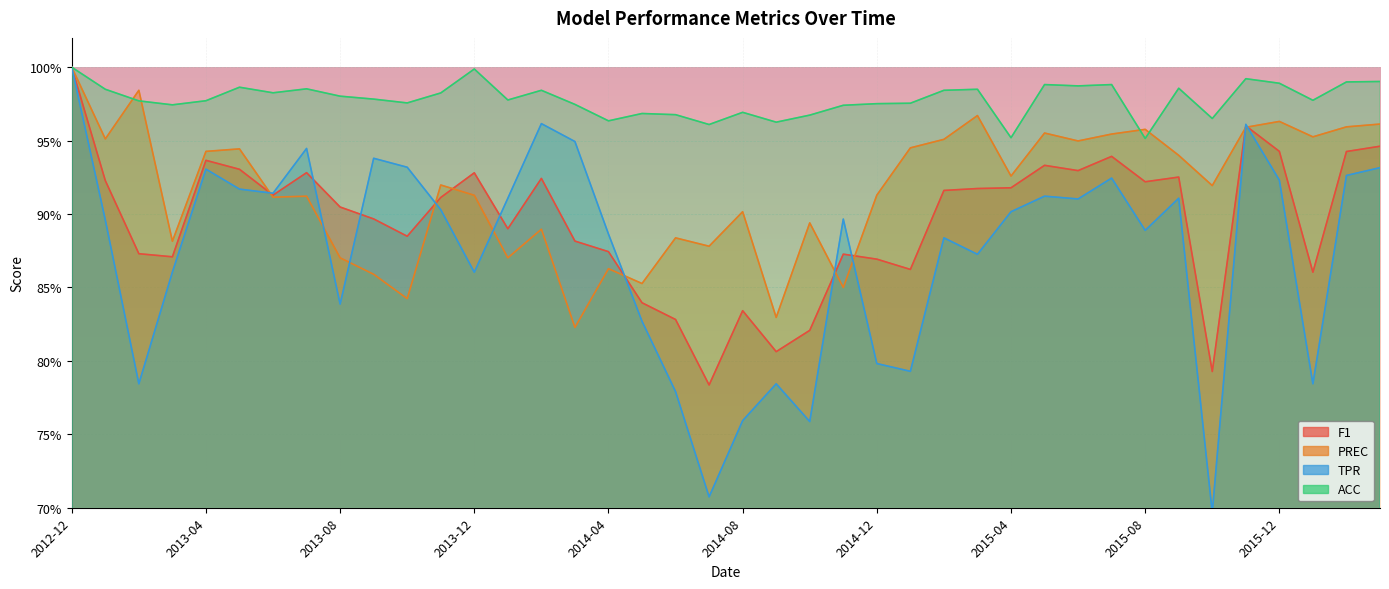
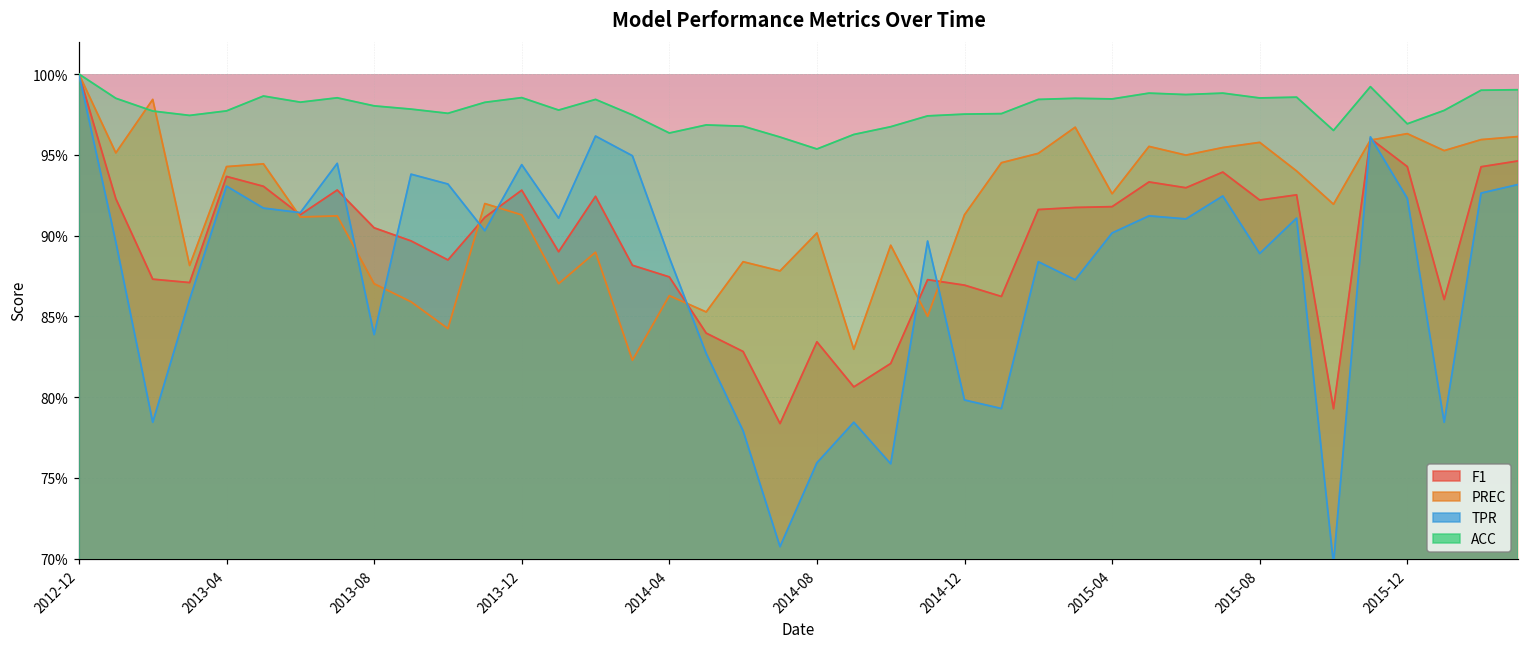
TPR, 2013-12: 86.0% -> 94.4%
ACC, 2013-12: 99.9% -> 98.5%
ACC, 2014-08: 96.9% -> 95.4%
ACC, 2015-04: 95.2% -> 98.5%
ACC, 2015-08: 95.2% -> 98.5%
ACC, 2015-12: 98.9% -> 96.9%
